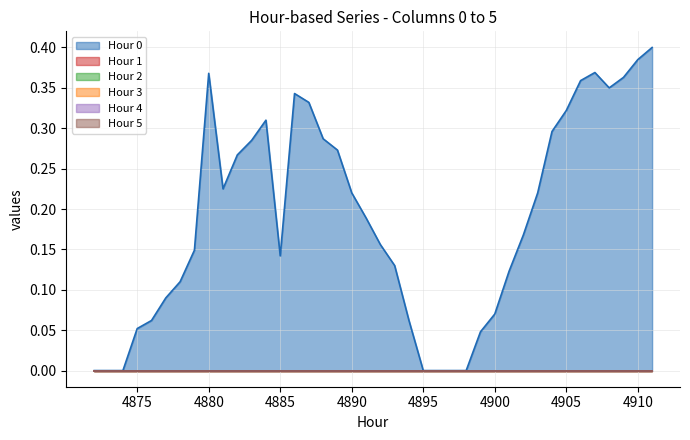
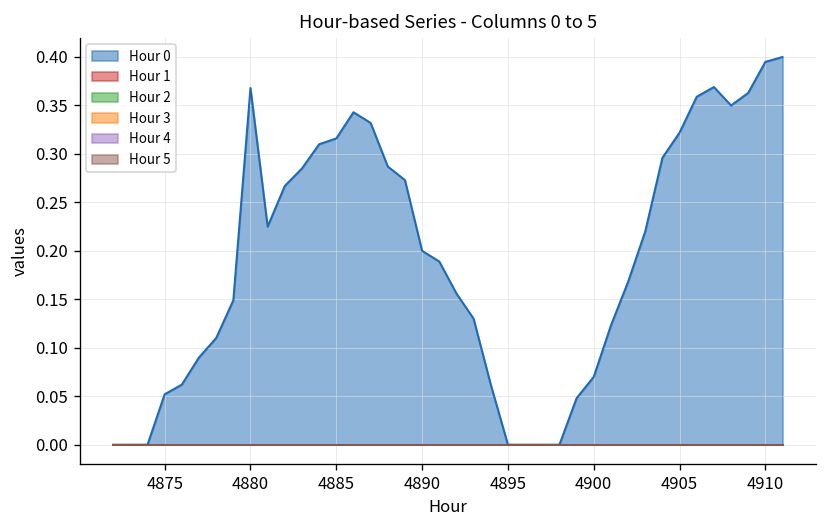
Hour 0, 4885: 0.14 -> 0.32
Hour 0, 4890: 0.22 -> 0.20
Hour 0, 4910: 0.39 -> 0.40
